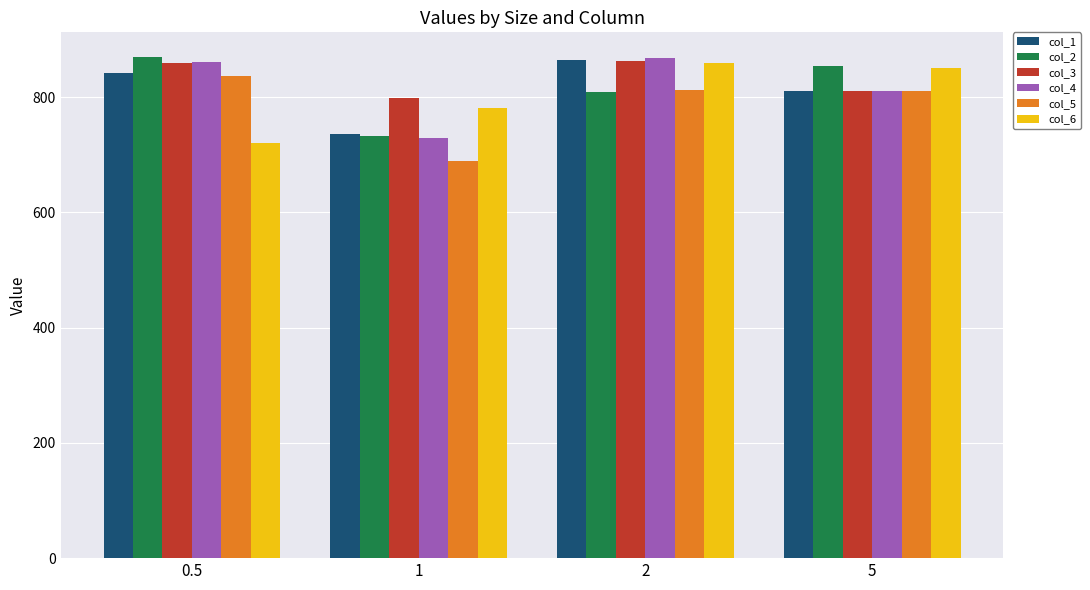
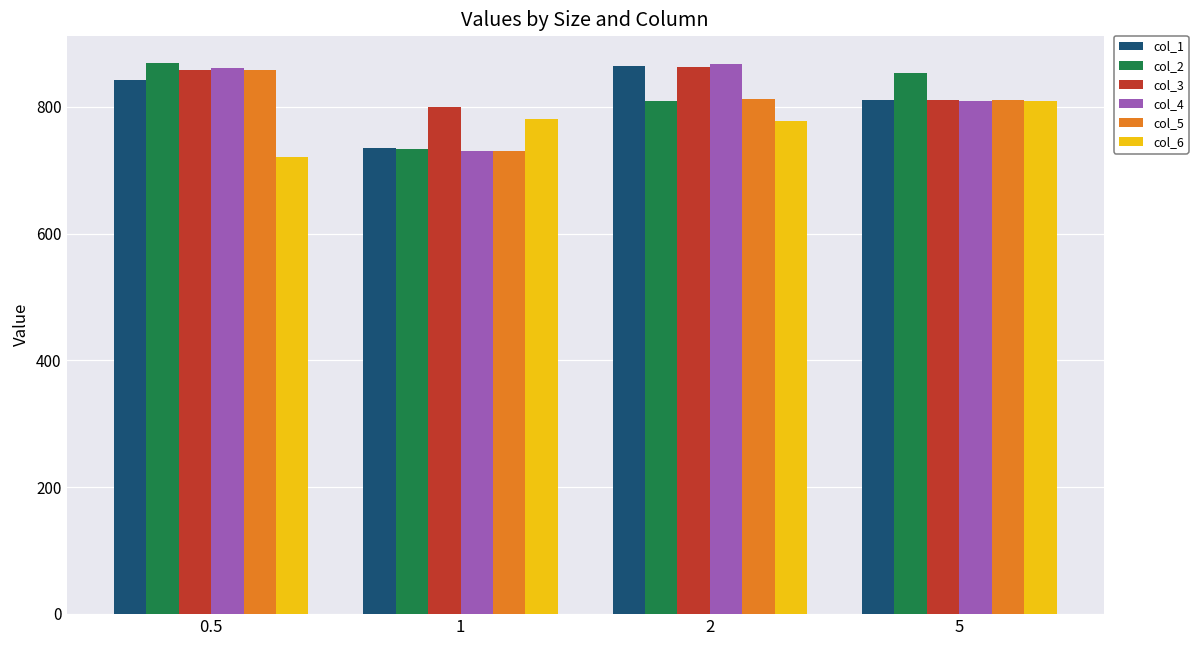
col_5, 0.5: 840 -> 860
col_5, 1: 690 -> 730
col_6, 2: 860 -> 780
col_6, 5: 850 -> 810
